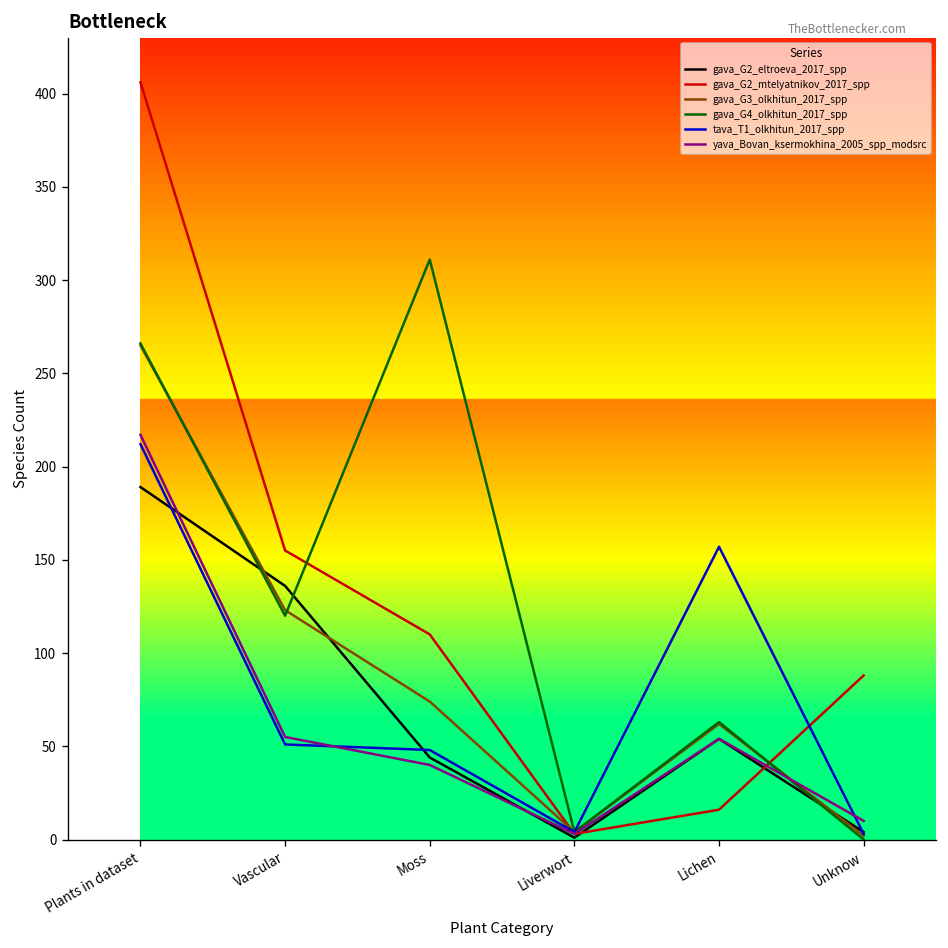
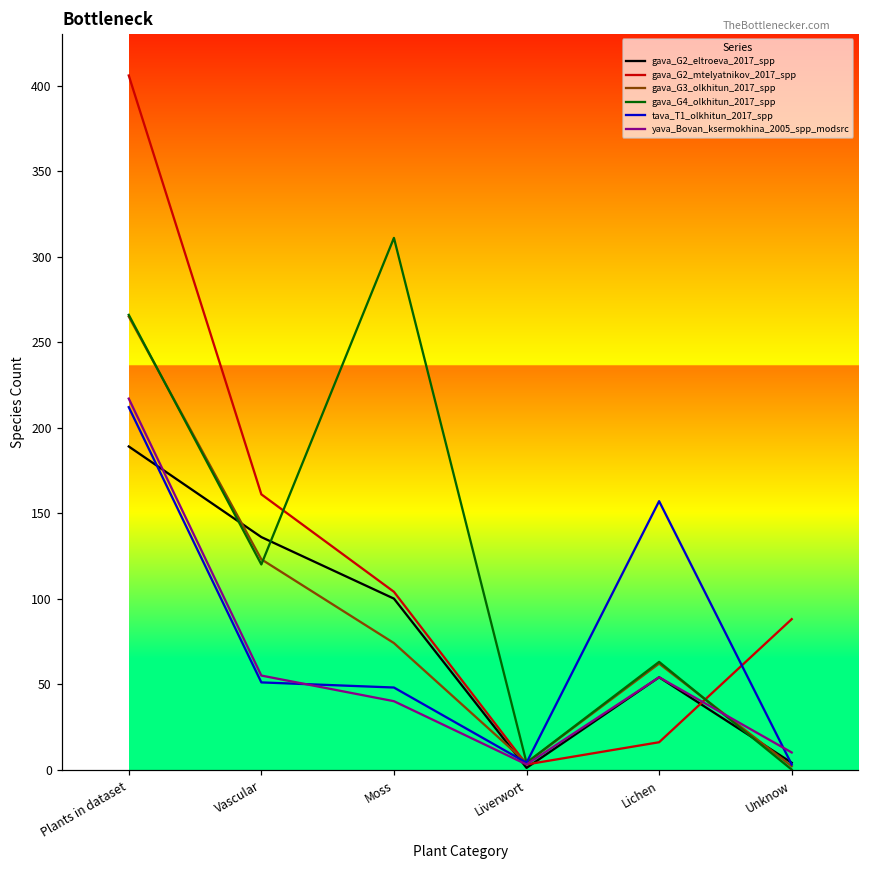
gava_G2_mtelyatnikov_2017_spp, Vascular: 155 -> 161
gava_G2_eltroeva_2017_spp, Moss: 44 -> 100
gava_G2_mtelyatnikov_2017_spp, Moss: 110 -> 104
